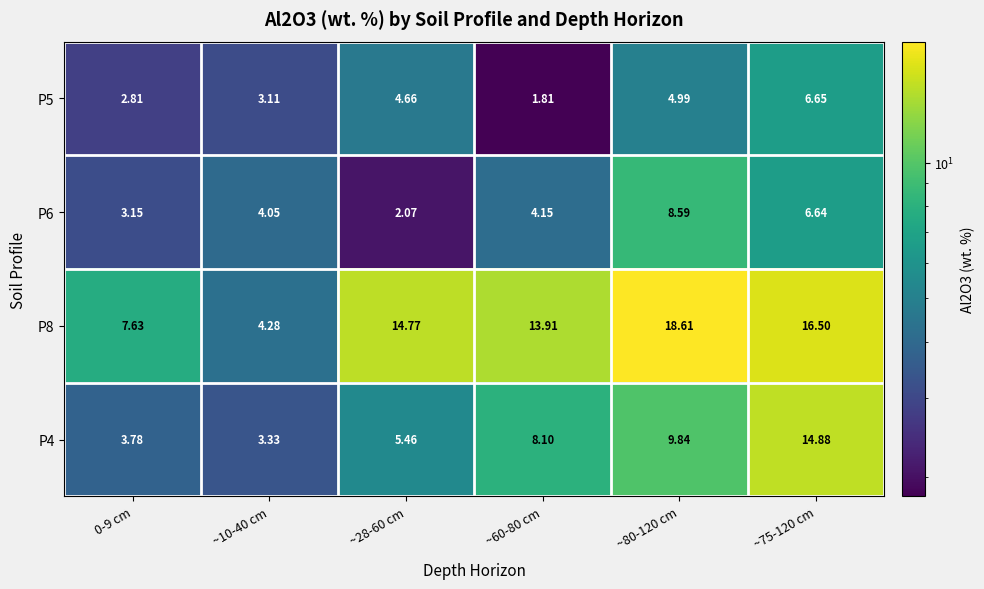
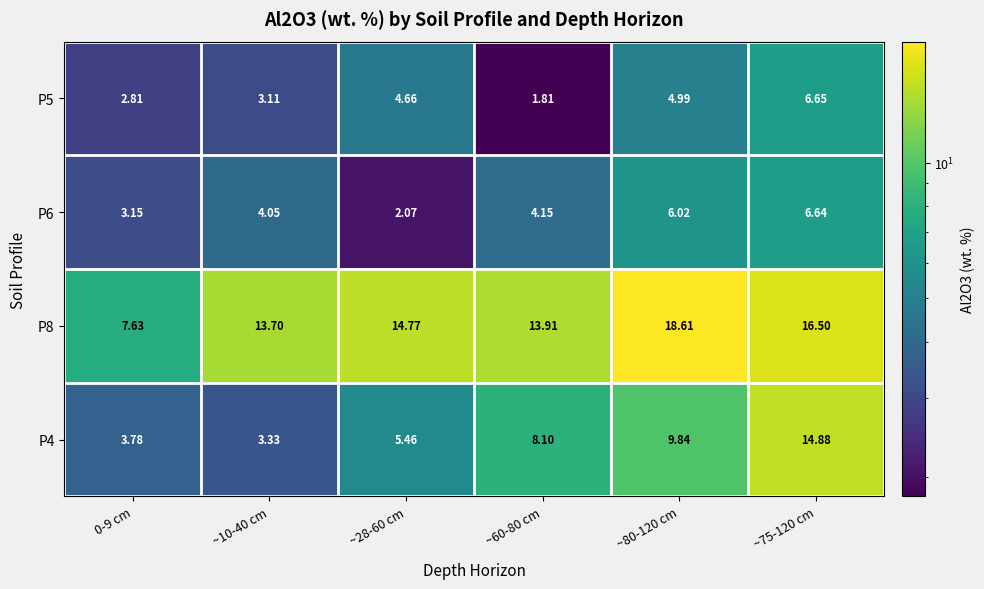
P6, ~80-120 cm: 8.59 -> 6.02
P8, ~10-40 cm: 4.28 -> 13.70
